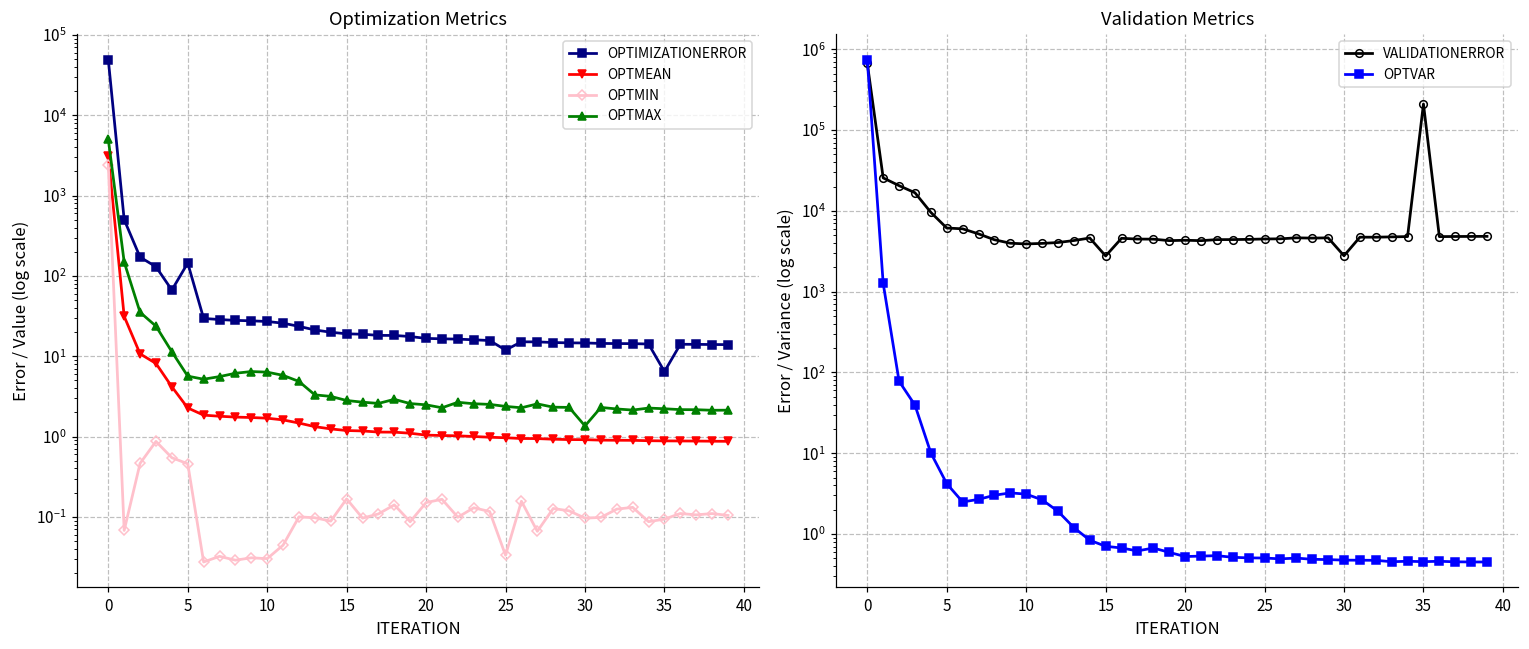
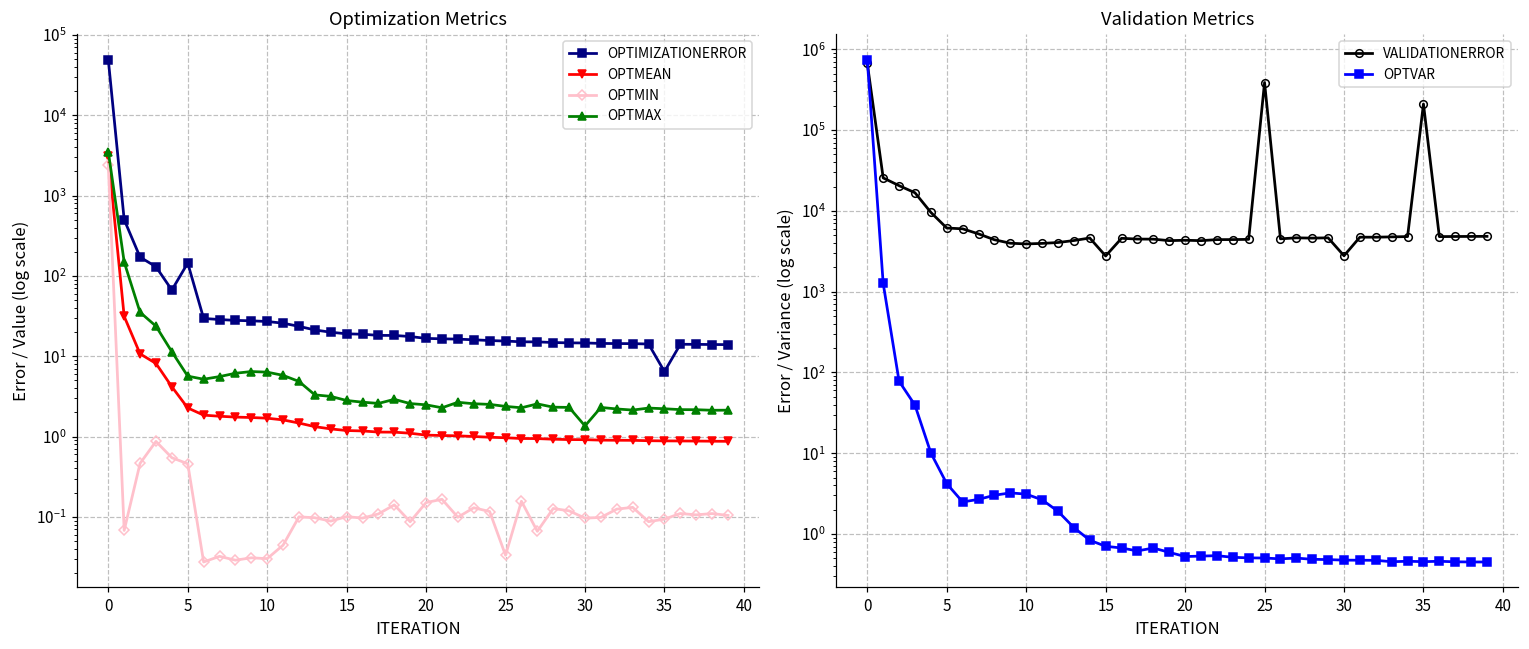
Optimization Metrics, OPTMAX, 0: 5000 -> 4000
Optimization Metrics, OPTMIN, 15: 0.17 -> 0.10
Optimization Metrics, OPTIMIZATIONERROR, 25: 12 -> 15
Validation Metrics, VALIDATIONERROR, 25: 4000 -> 400000
